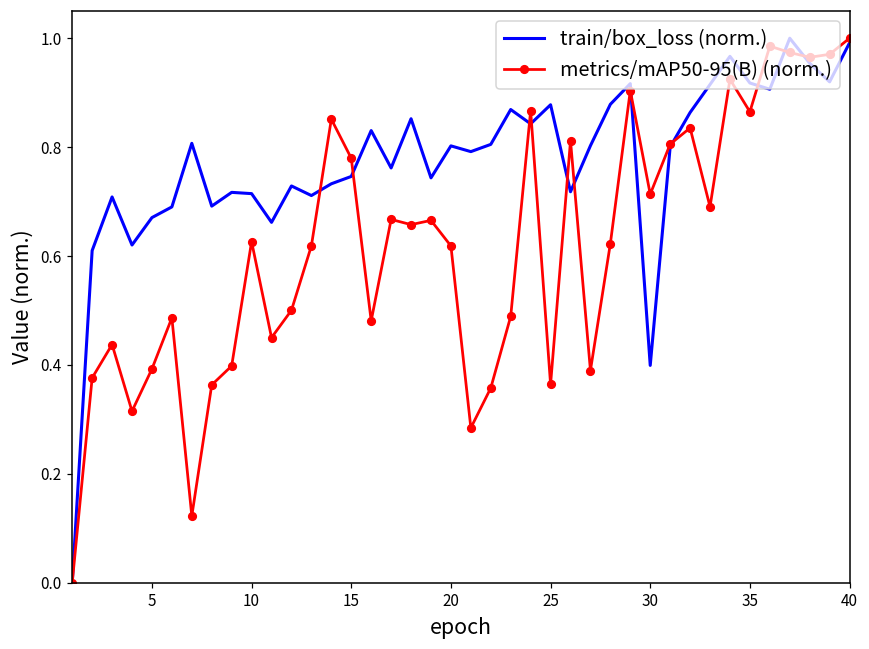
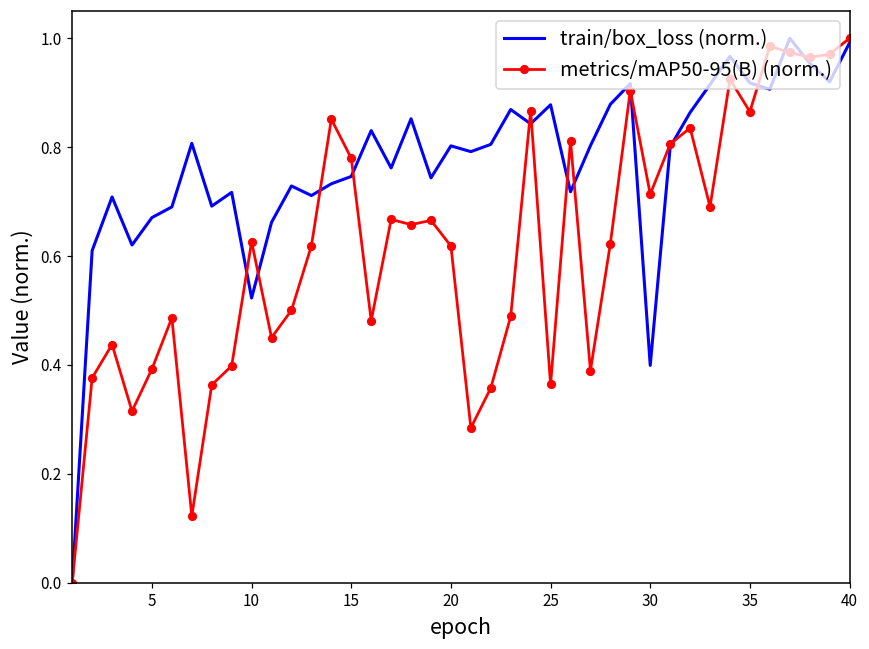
train/box_loss (norm.), 10: 0.71 -> 0.52
